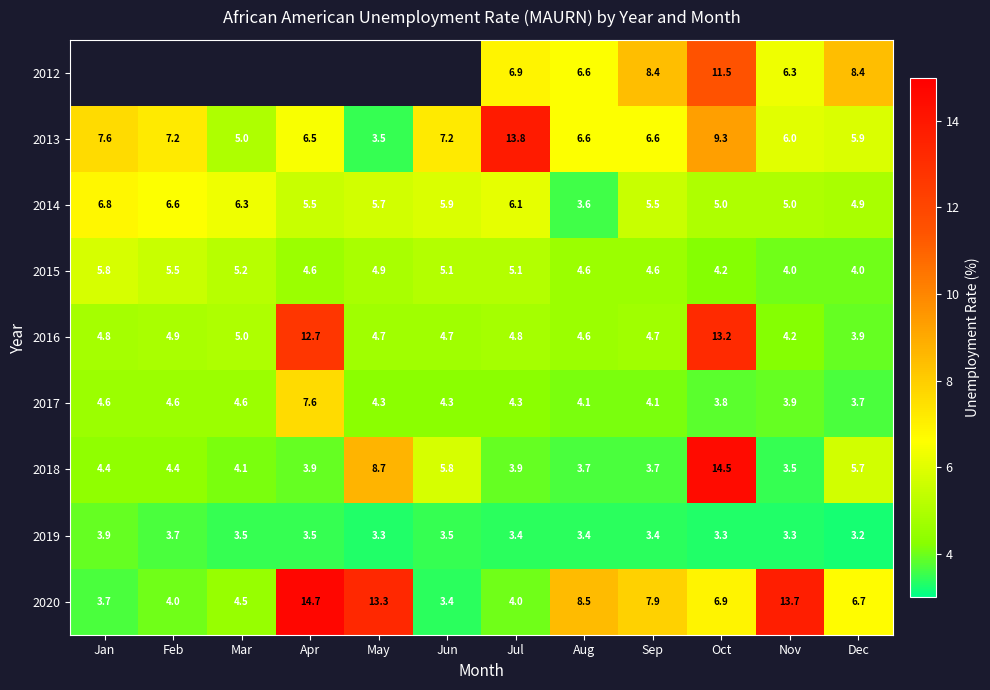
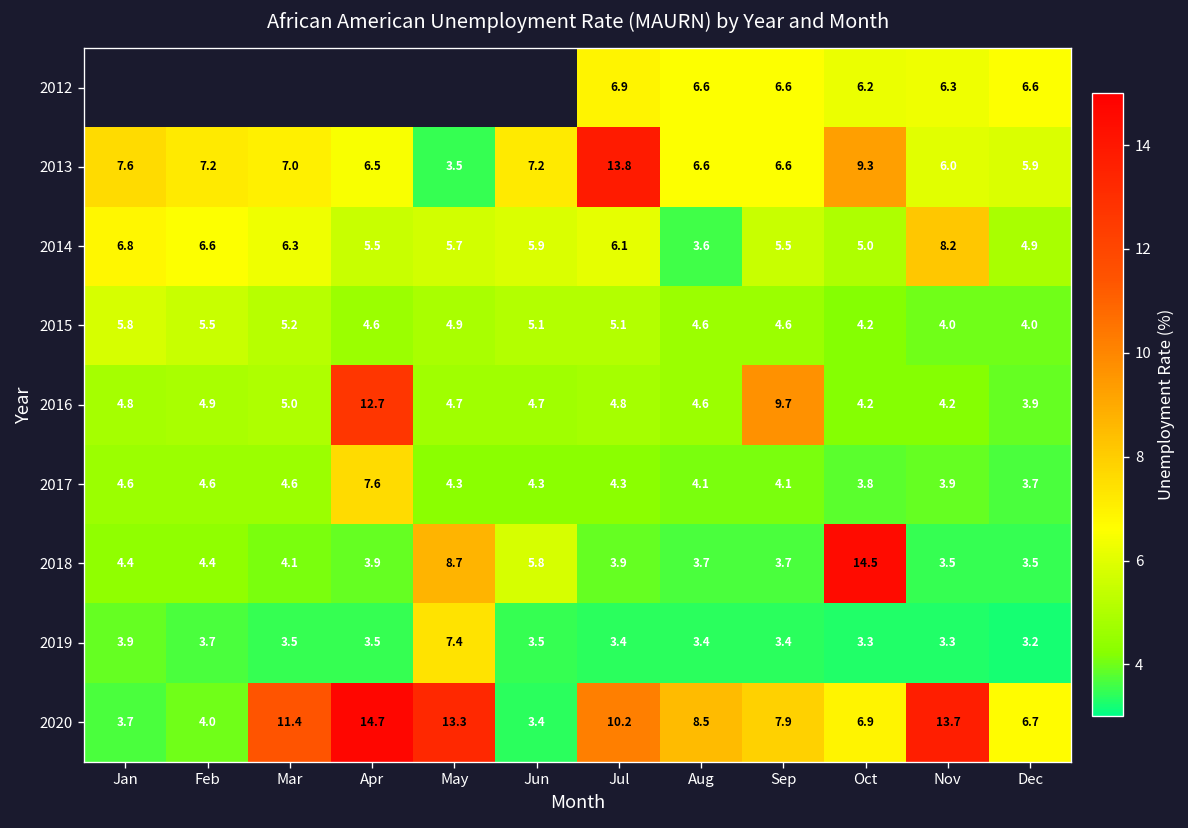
2012, Sep: 8.4 -> 6.6
2012, Oct: 11.5 -> 6.2
2012, Dec: 8.4 -> 6.6
2013, Mar: 5.0 -> 7.0
2014, Nov: 5.0 -> 8.2
2016, Sep: 4.7 -> 9.7
2016, Oct: 13.2 -> 4.2
2018, Dec: 5.7 -> 3.5
2019, May: 3.3 -> 7.4
2020, Mar: 4.5 -> 11.4
2020, Jul: 4.0 -> 10.2
